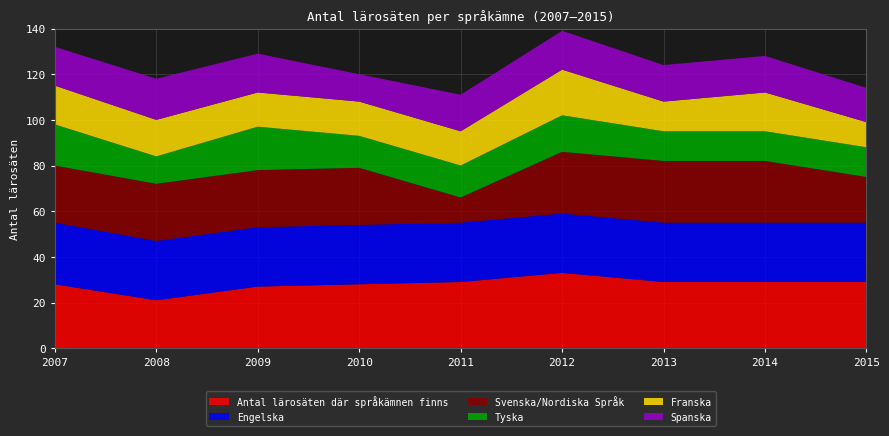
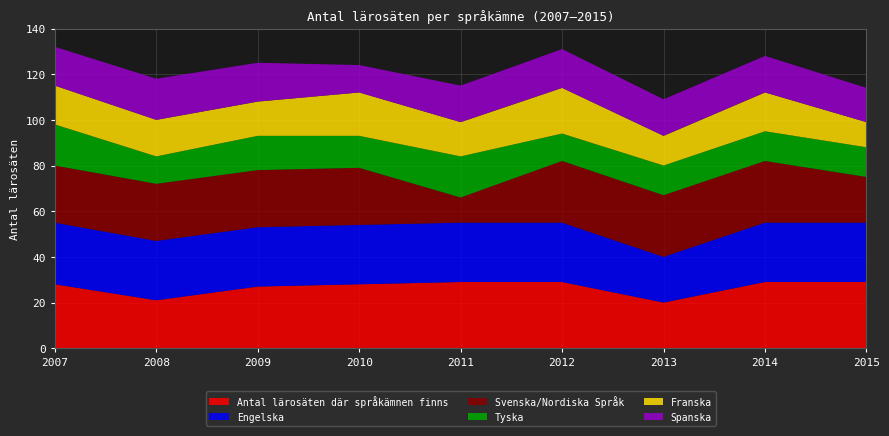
Tyska, 2009: 19 -> 15
Franska, 2010: 15 -> 19
Tyska, 2011: 14 -> 18
Antal lärosäten där språkämnen finns, 2012: 33 -> 29
Tyska, 2012: 16 -> 12
Antal lärosäten där språkämnen finns, 2013: 29 -> 20
Engelska, 2013: 26 -> 20
